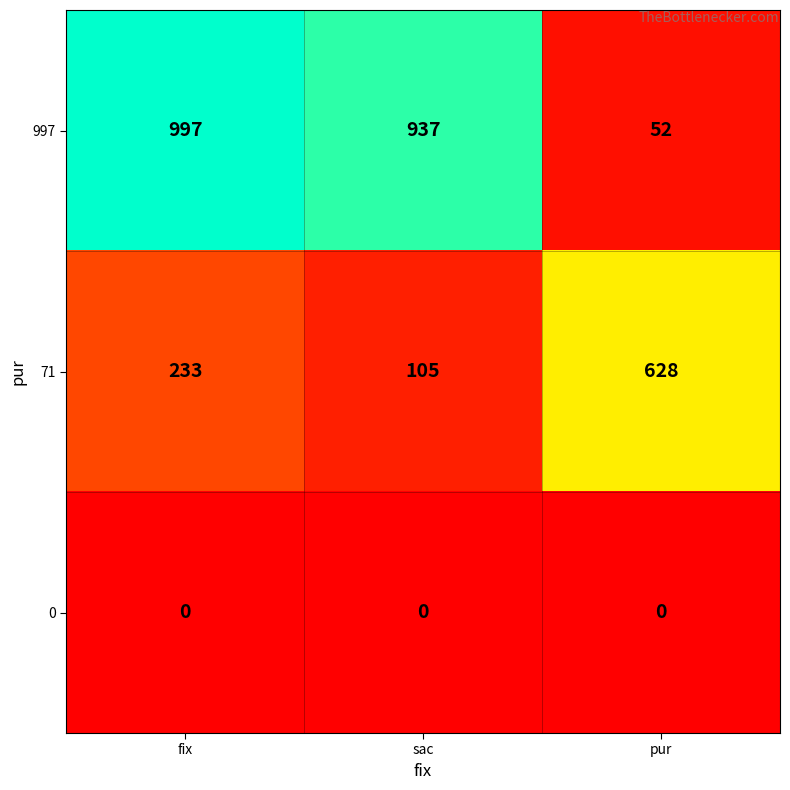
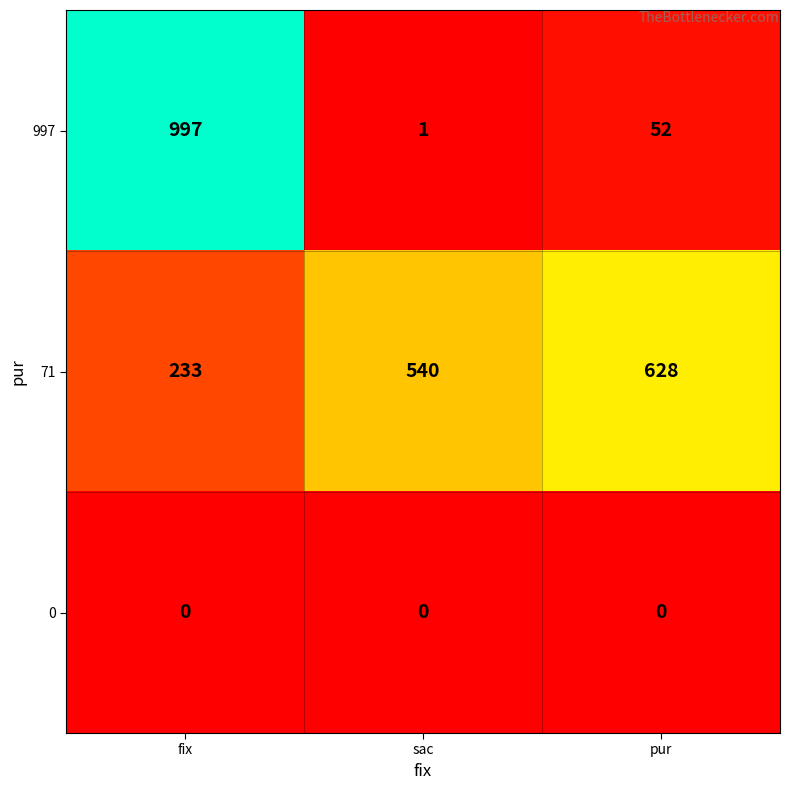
997, sac: 937 -> 1
71, sac: 105 -> 540
